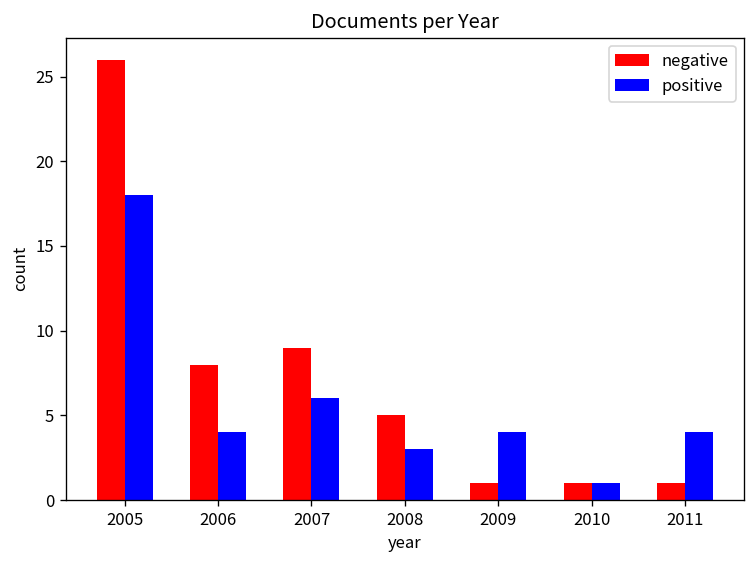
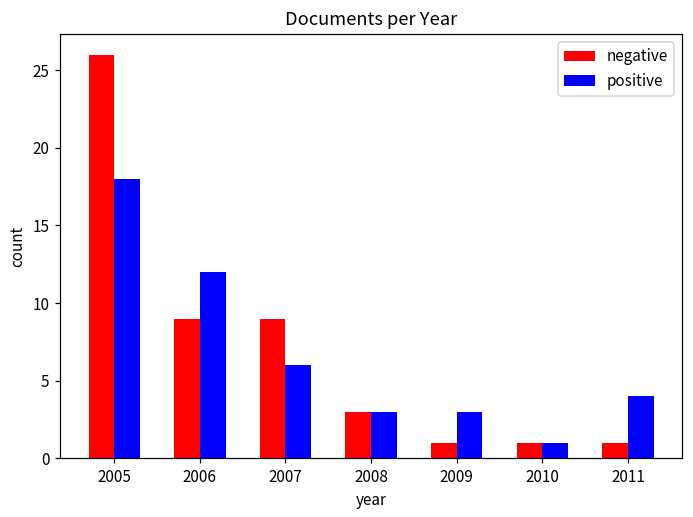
negative, 2006: 8 -> 9
positive, 2006: 4 -> 12
negative, 2008: 5 -> 3
positive, 2009: 4 -> 3
